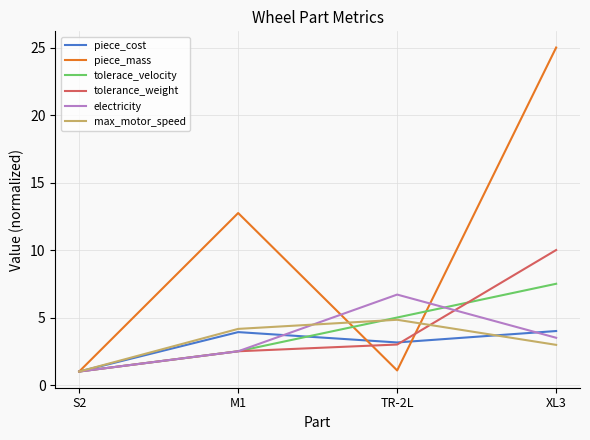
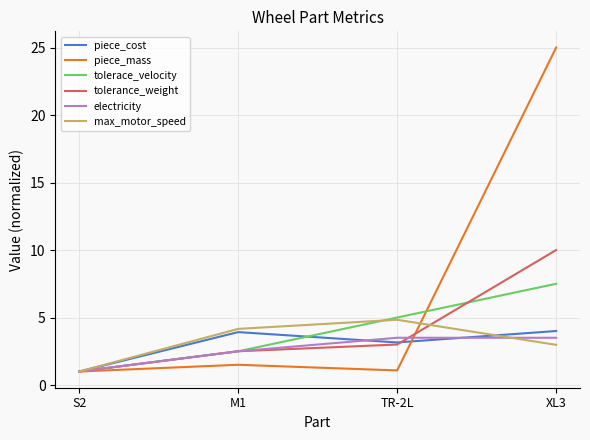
piece_mass, M1: 12.7 -> 1.5
electricity, TR-2L: 6.7 -> 3.5
